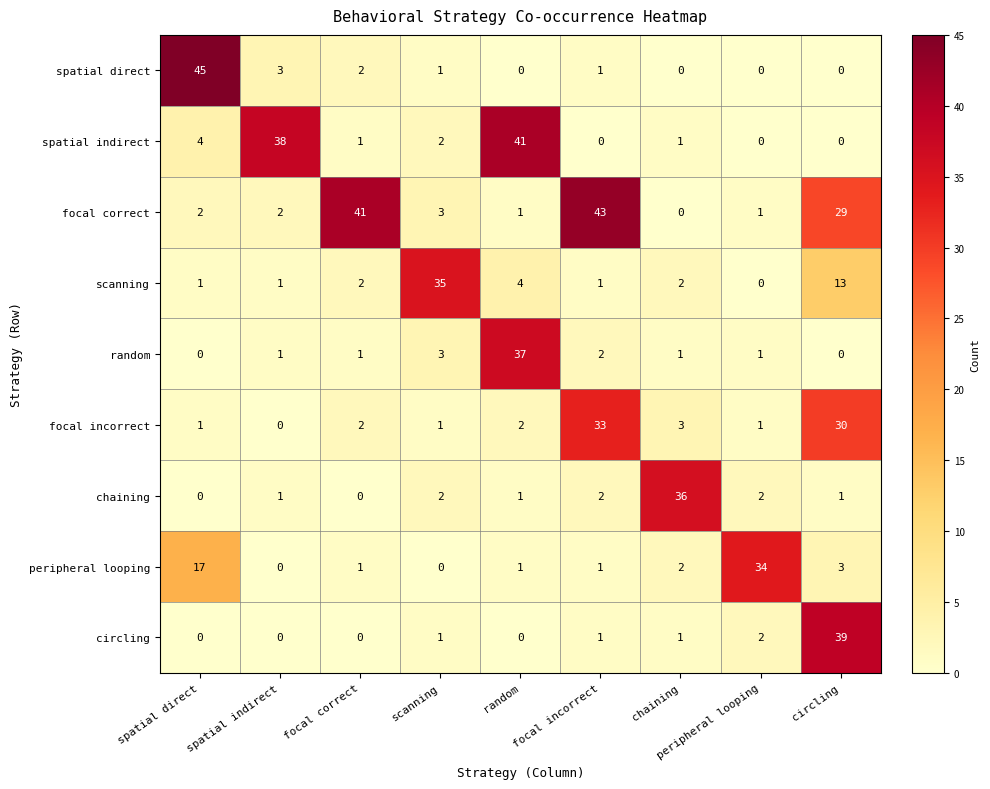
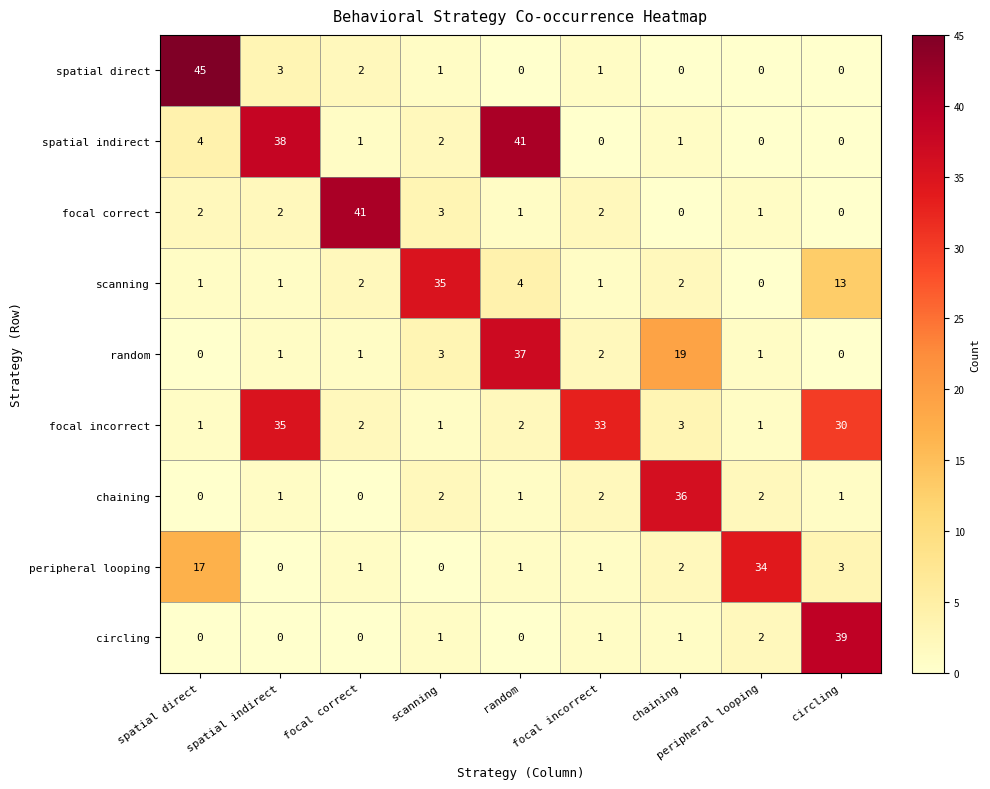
focal correct, focal incorrect: 43 -> 2
focal correct, circling: 29 -> 0
random, chaining: 1 -> 19
focal incorrect, spatial indirect: 0 -> 35
